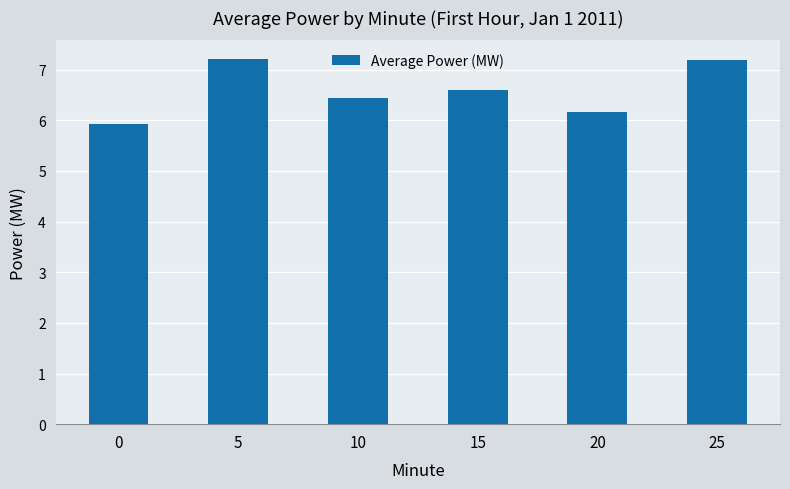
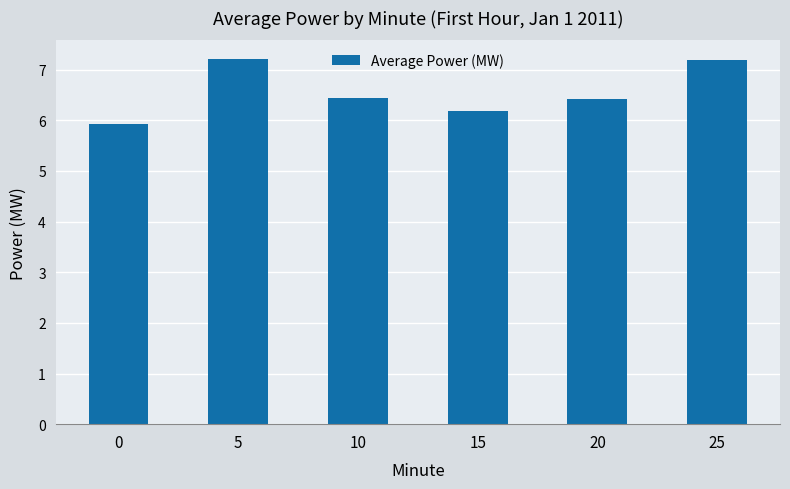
15: 6.6 -> 6.2
20: 6.2 -> 6.4
